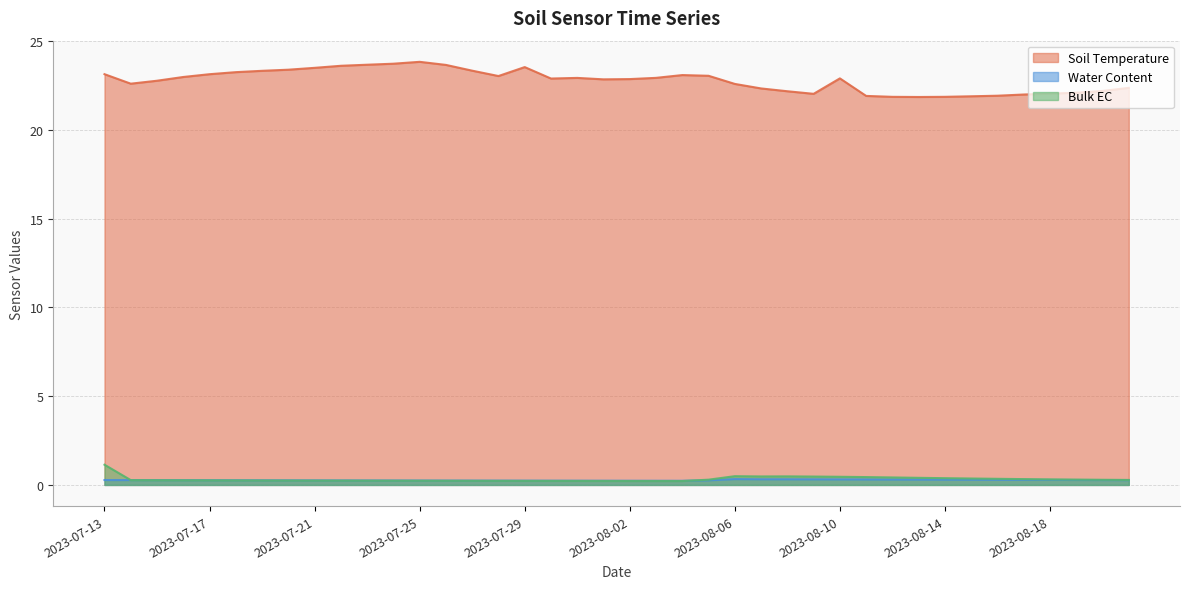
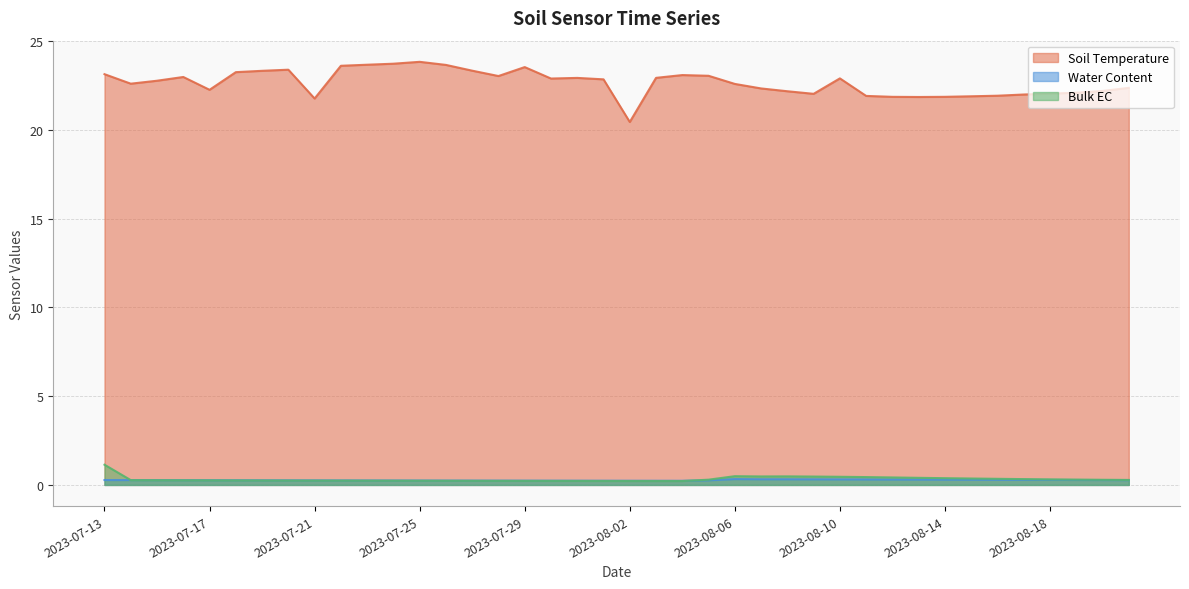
Soil Temperature, 2023-07-17: 23.1 -> 22.3
Soil Temperature, 2023-07-21: 23.5 -> 21.8
Soil Temperature, 2023-08-02: 22.9 -> 20.5
